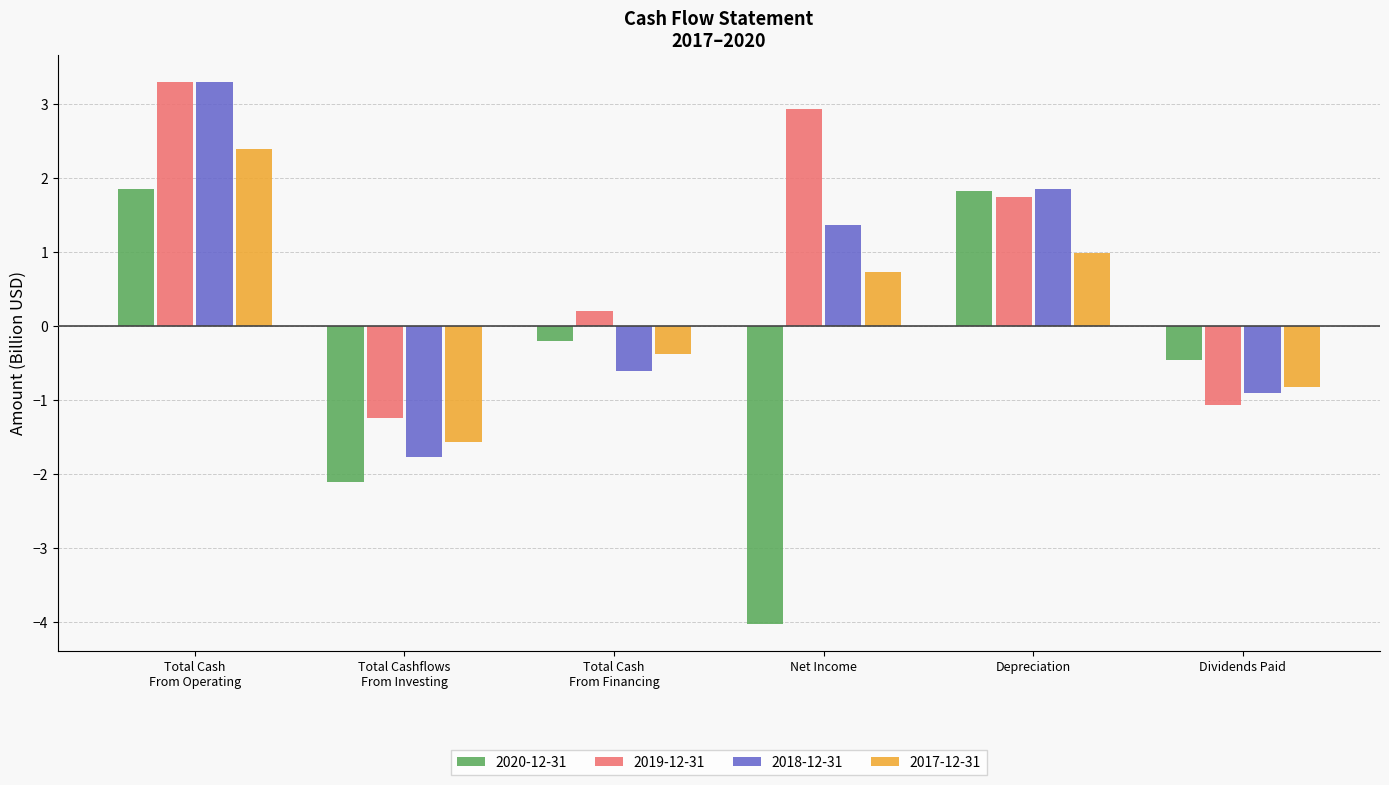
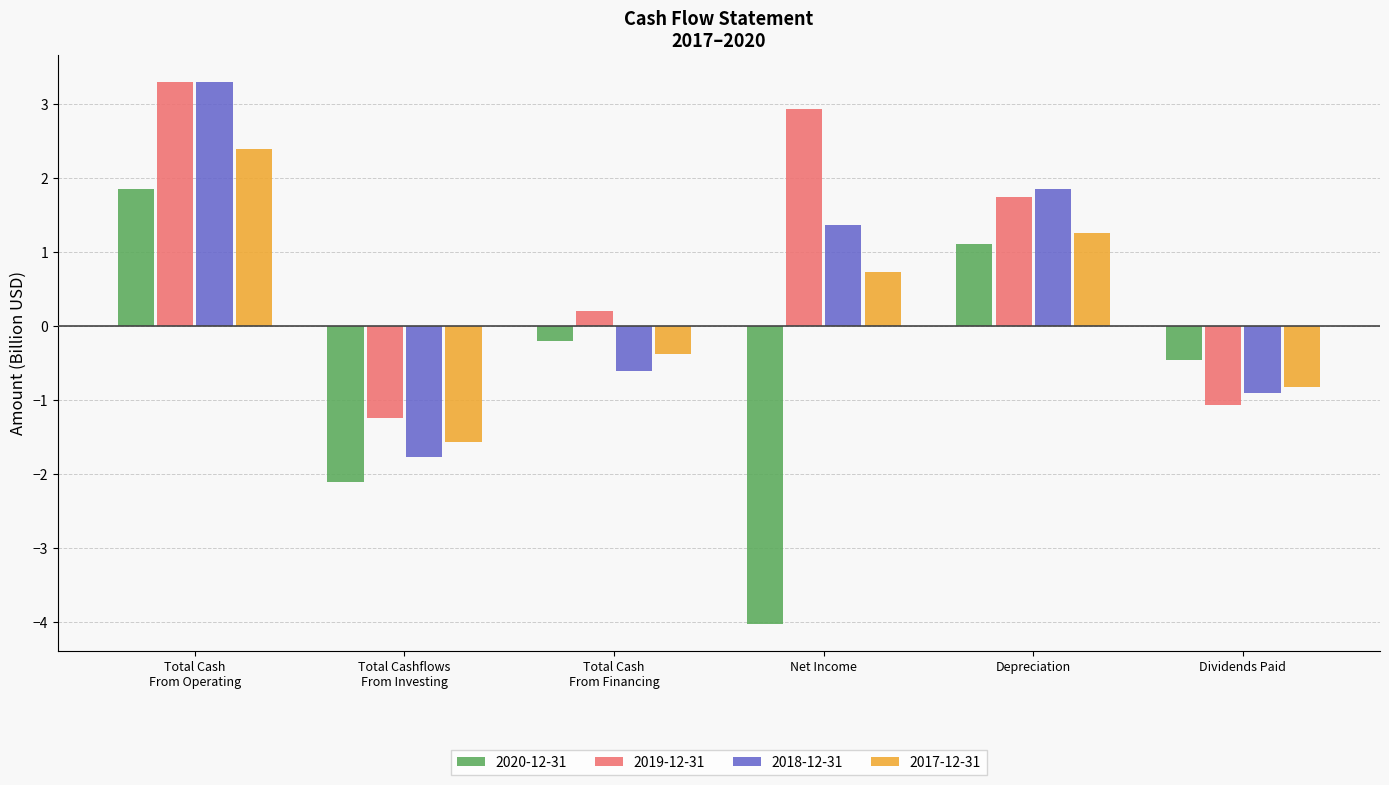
2020-12-31, Depreciation: 1.8 -> 1.1
2017-12-31, Depreciation: 1.0 -> 1.3
